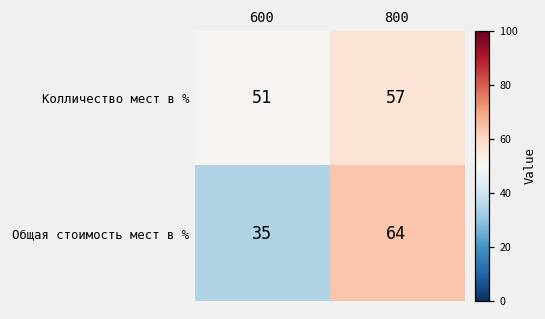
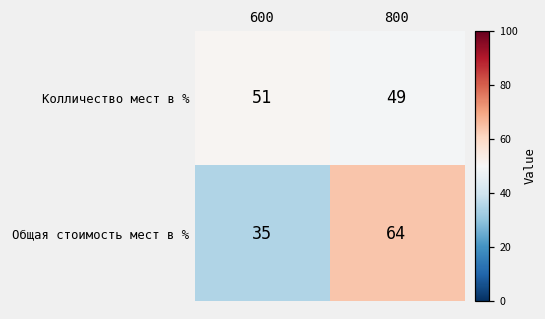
Колличество мест в %, 800: 57 -> 49
